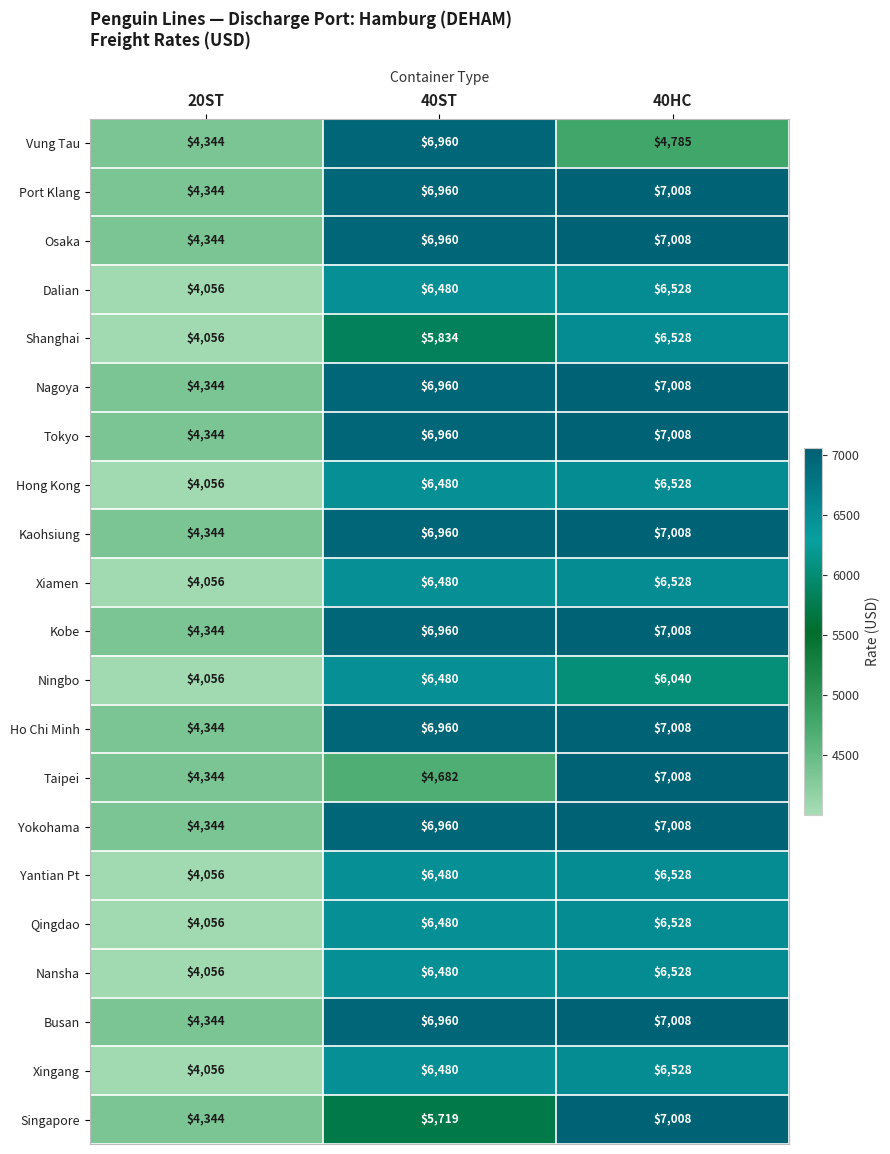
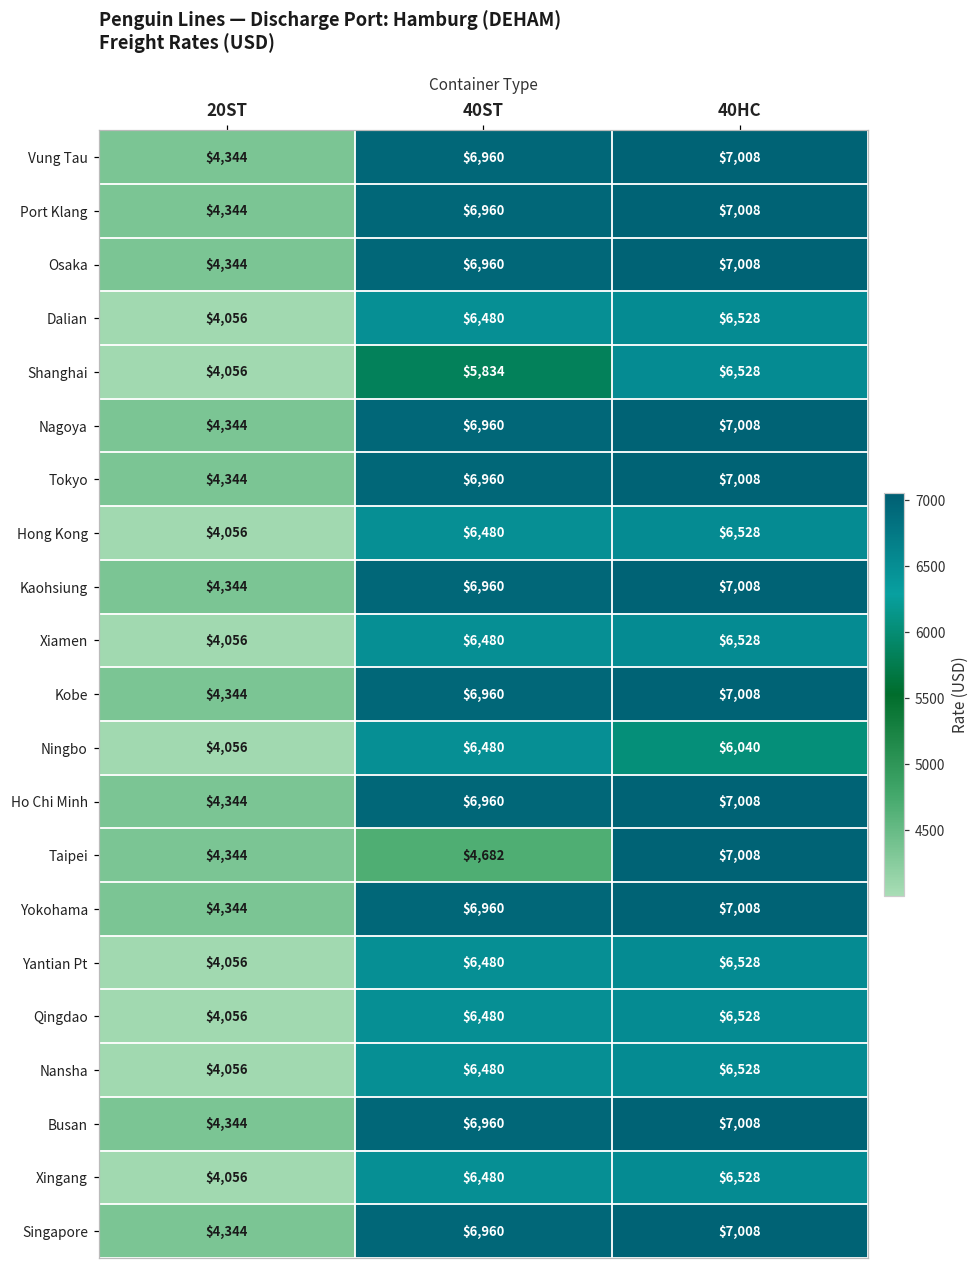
Vung Tau, 40HC: $4,785 -> $7,008
Singapore, 40ST: $5,719 -> $6,960
